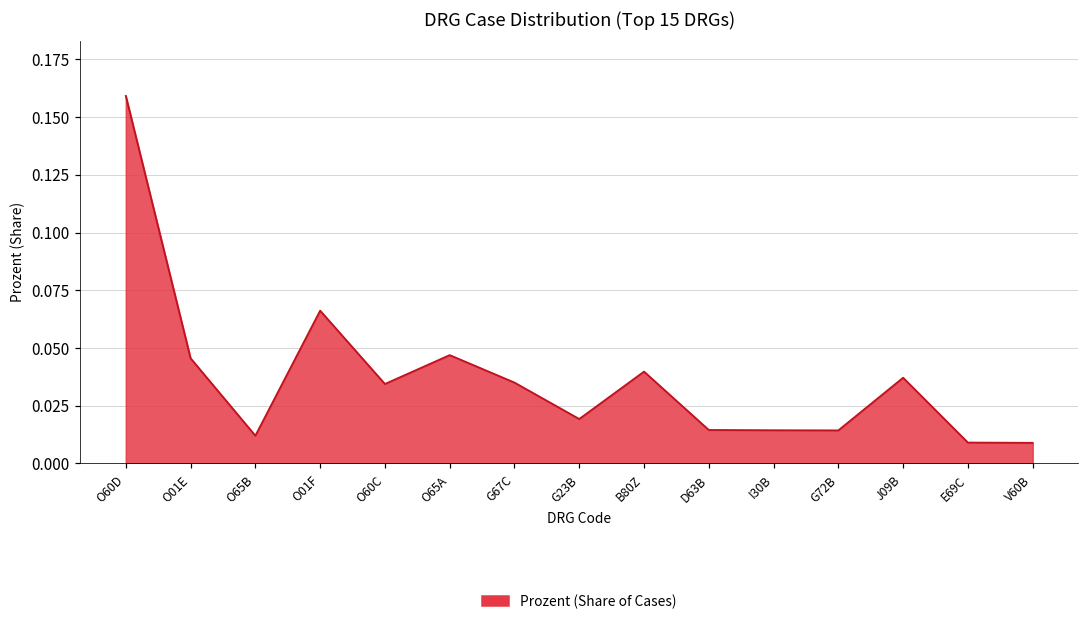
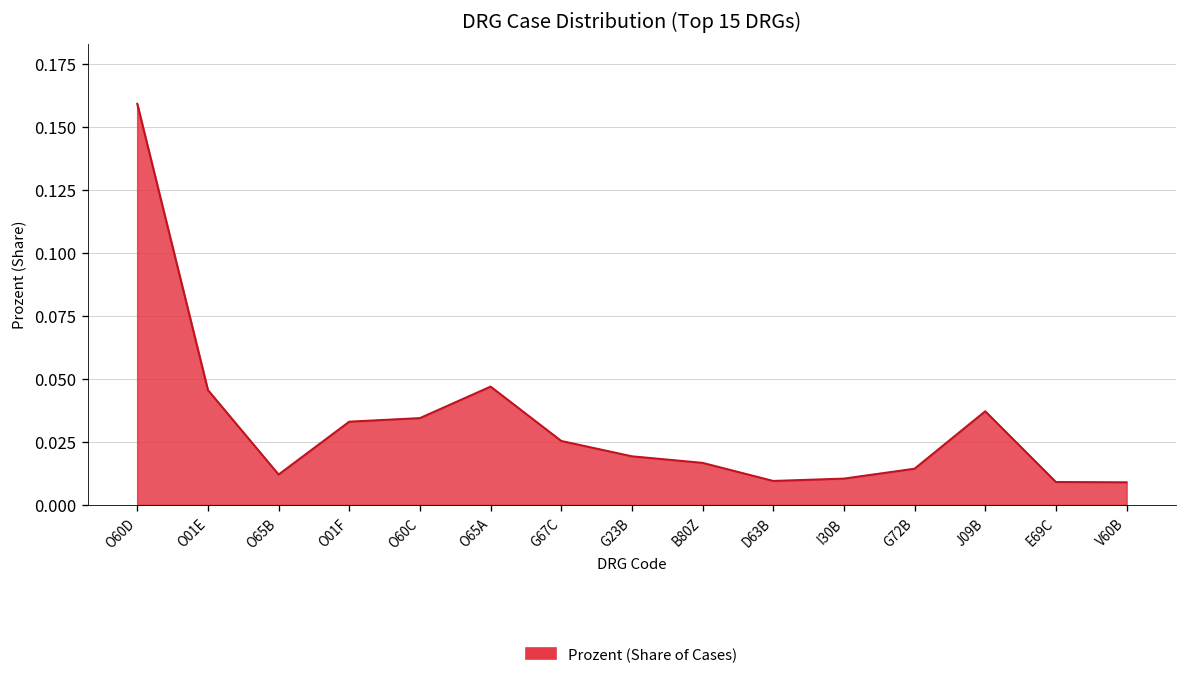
O01F: 0.066 -> 0.033
G67C: 0.035 -> 0.025
B80Z: 0.040 -> 0.017
D63B: 0.014 -> 0.009
I30B: 0.014 -> 0.010
